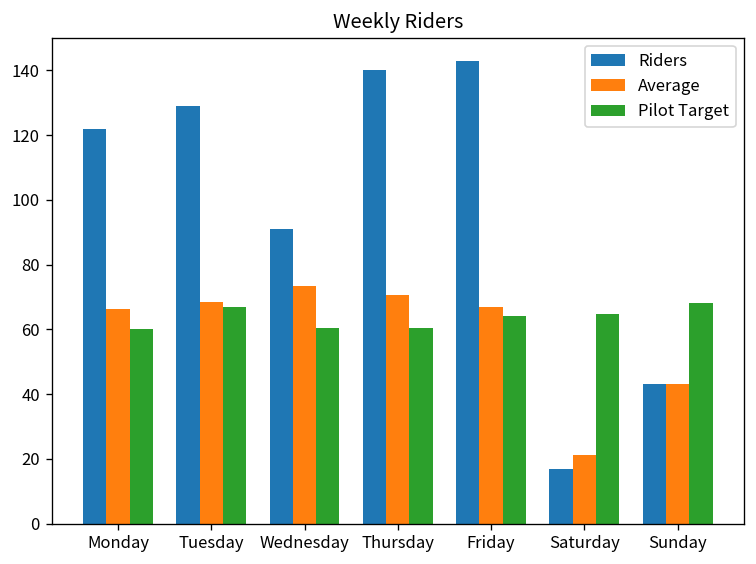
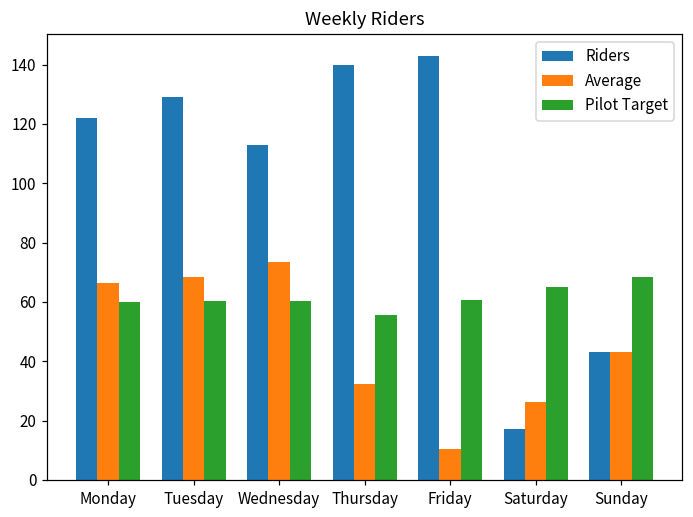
Pilot Target, Tuesday: 67 -> 60
Riders, Wednesday: 91 -> 113
Average, Thursday: 71 -> 32
Pilot Target, Thursday: 61 -> 56
Average, Friday: 67 -> 10
Pilot Target, Friday: 64 -> 61
Average, Saturday: 21 -> 26
